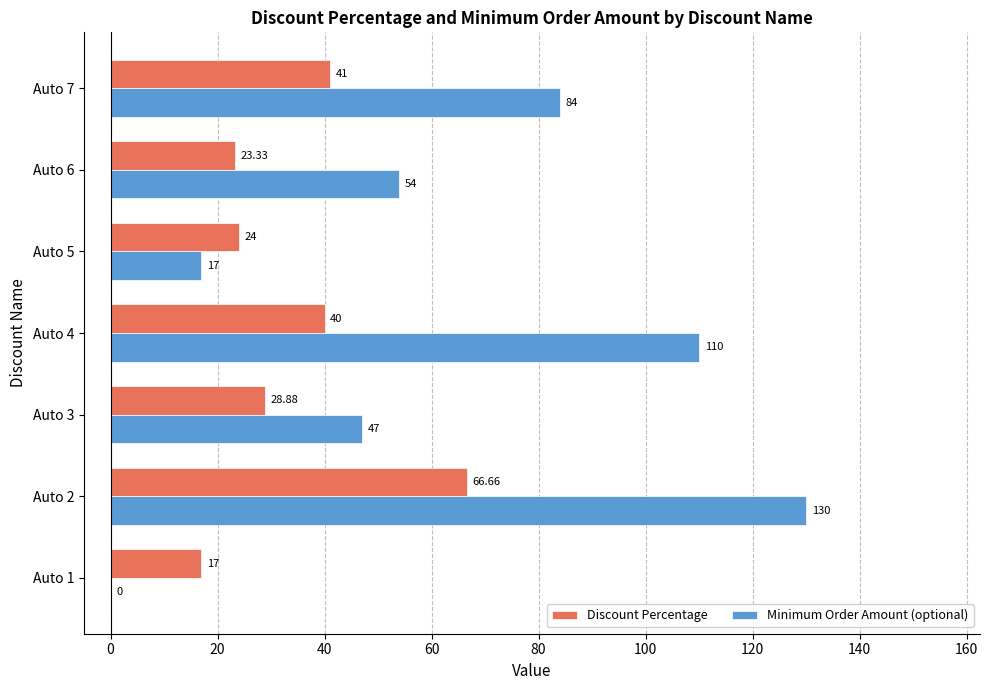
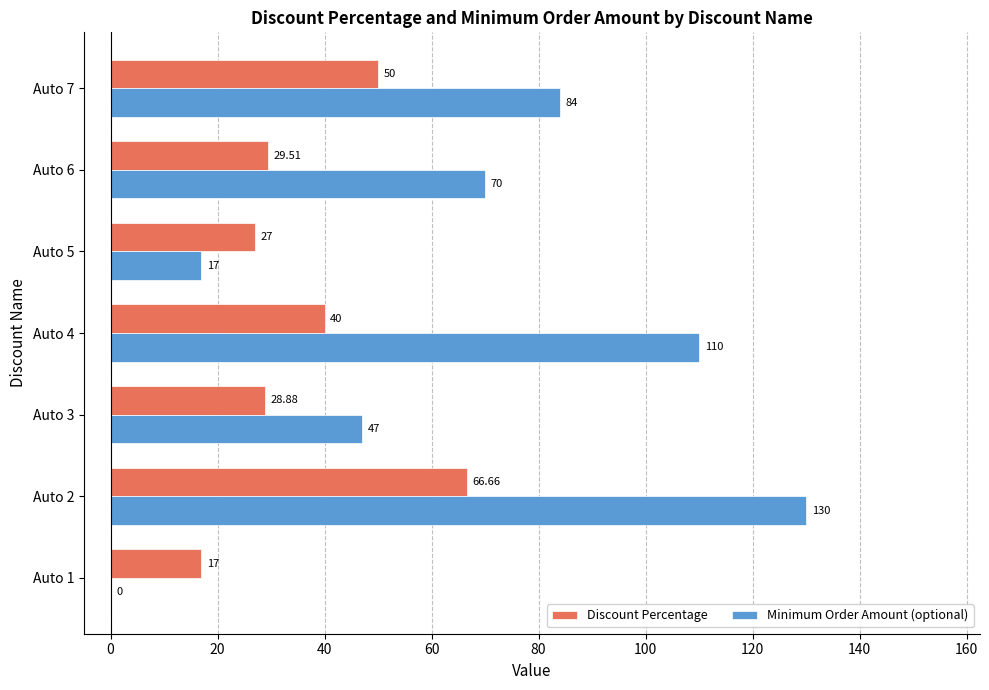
Discount Percentage, Auto 7: 41 -> 50
Discount Percentage, Auto 6: 23.33 -> 29.51
Minimum Order Amount (optional), Auto 6: 54 -> 70
Discount Percentage, Auto 5: 24 -> 27
